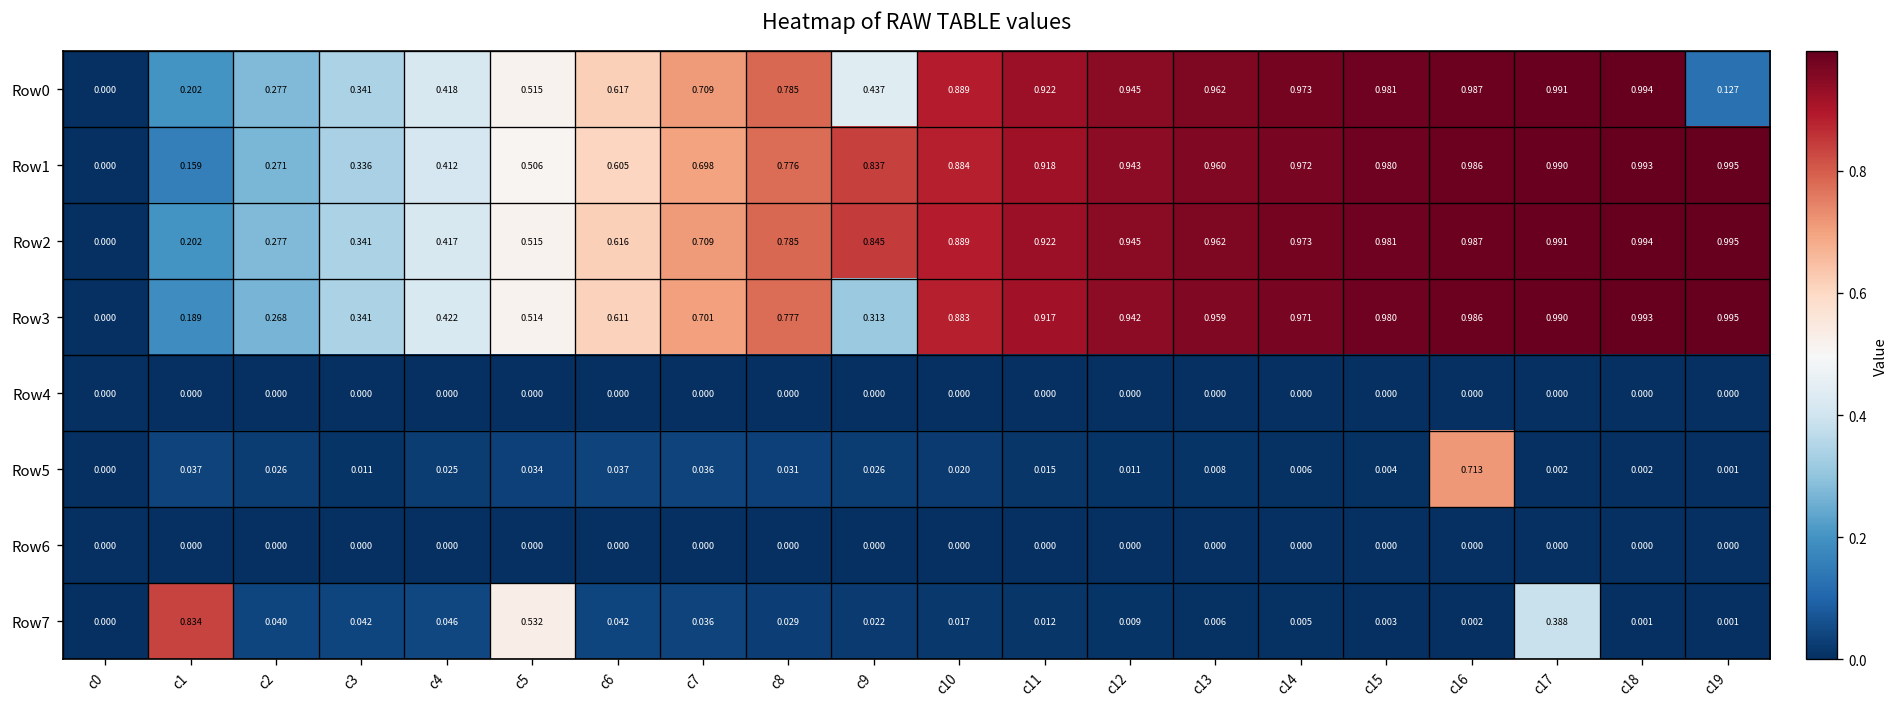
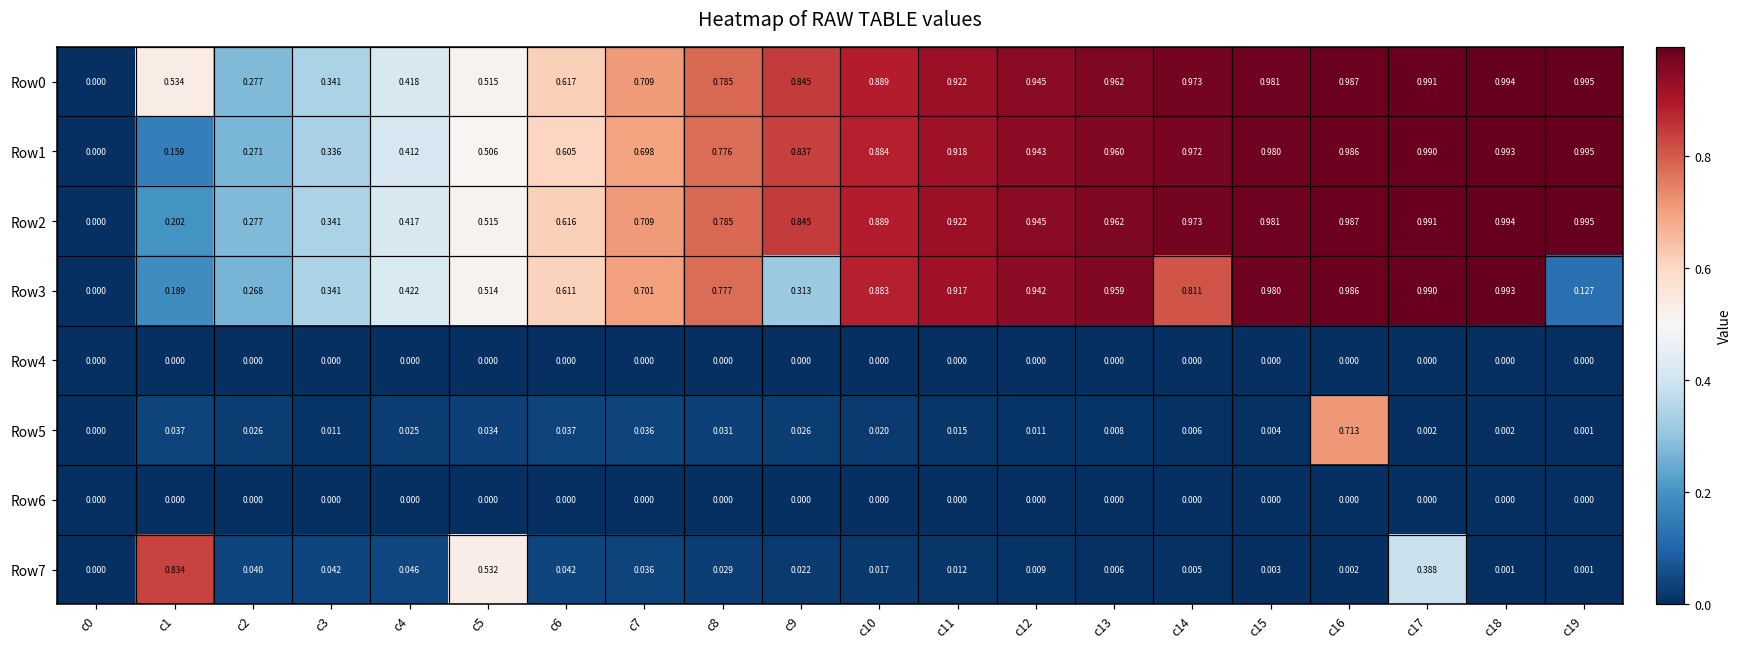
Row0, c1: 0.202 -> 0.534
Row0, c9: 0.437 -> 0.845
Row0, c19: 0.127 -> 0.995
Row3, c14: 0.971 -> 0.811
Row3, c19: 0.995 -> 0.127
